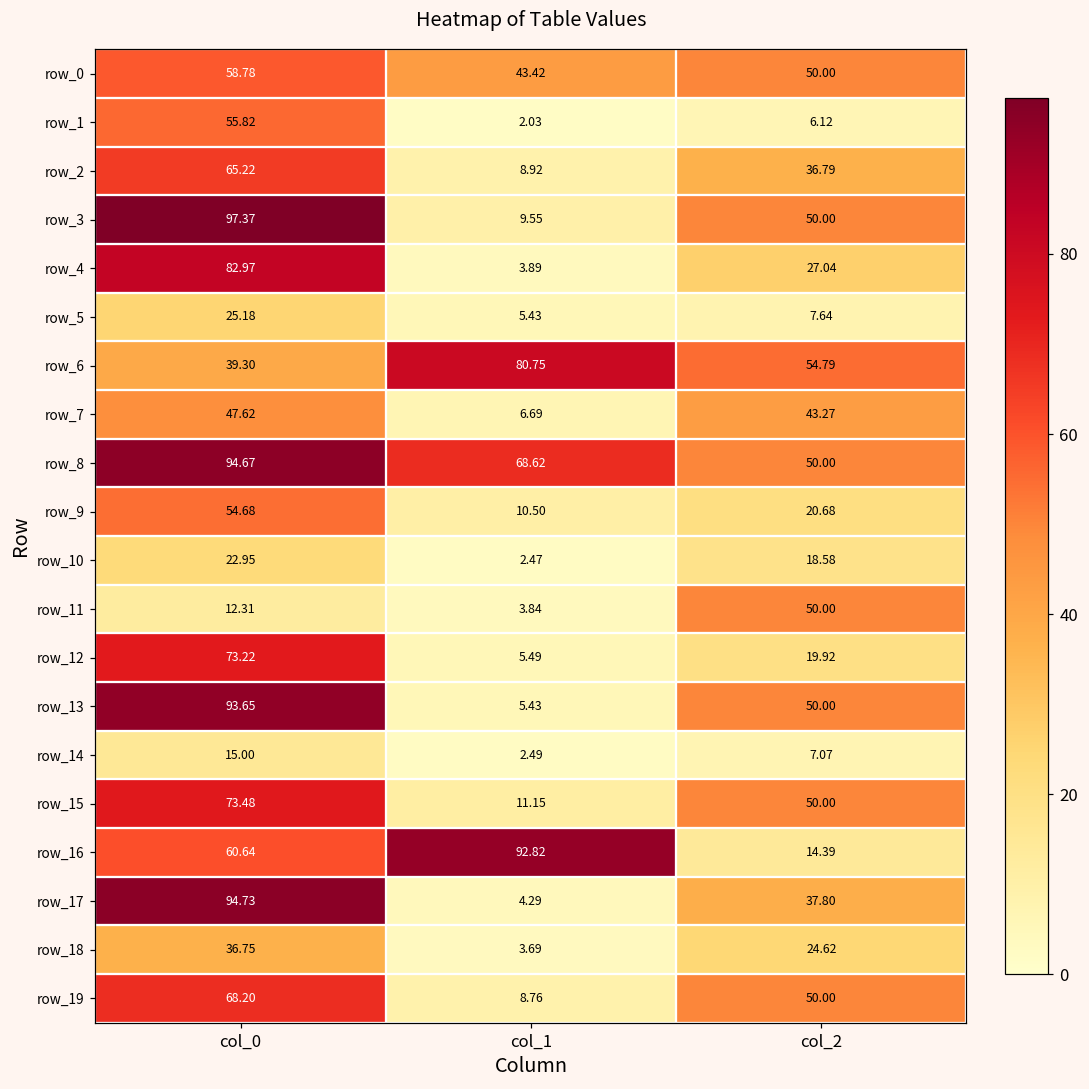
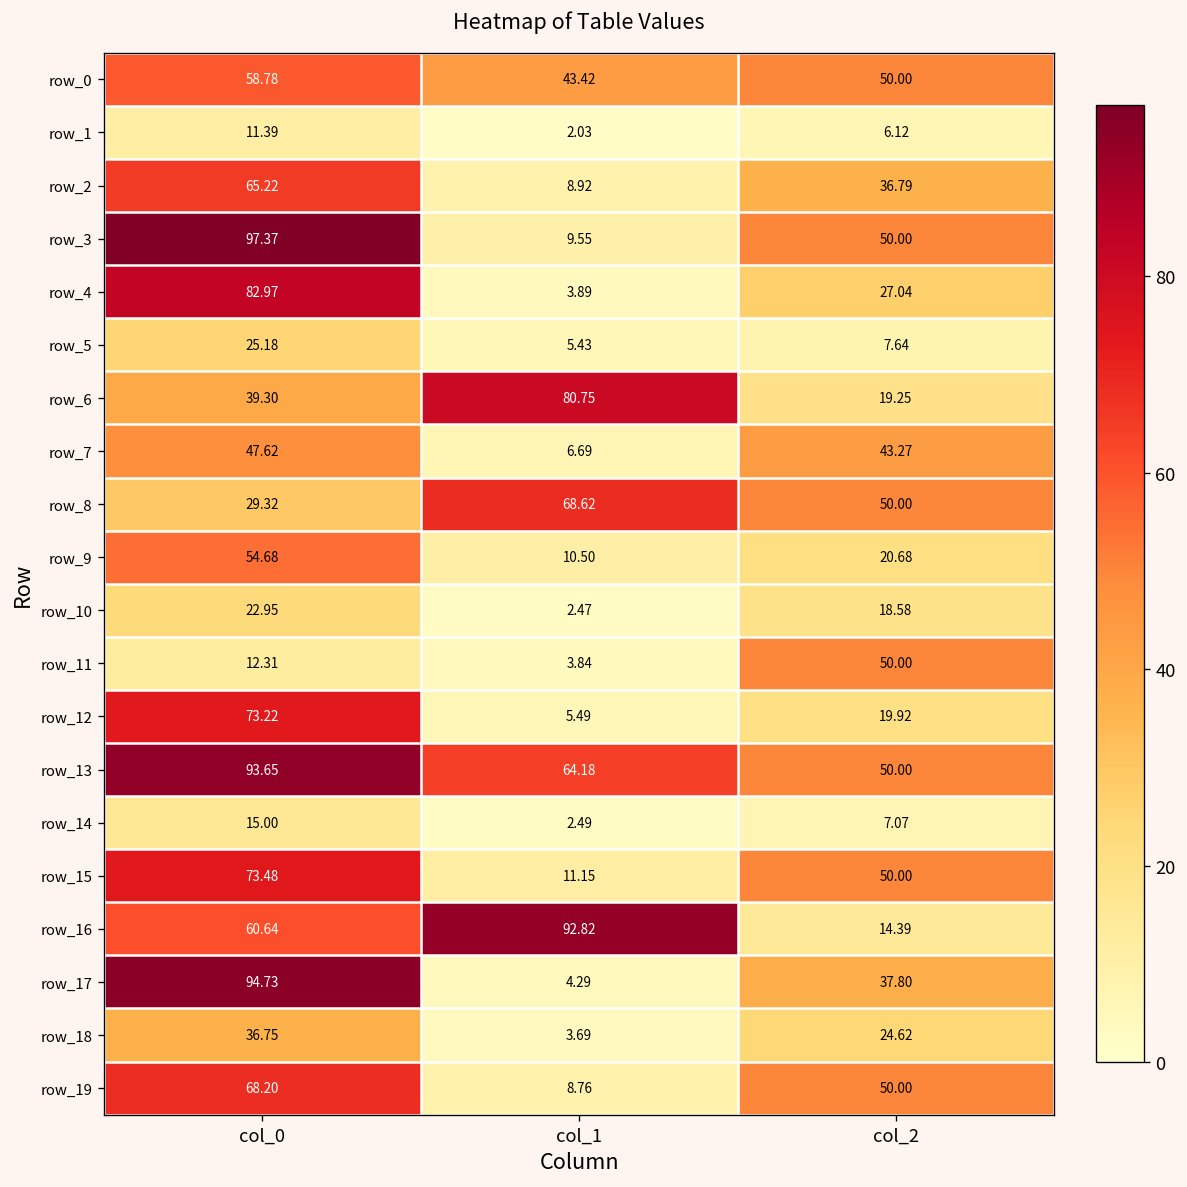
row_1, col_0: 55.82 -> 11.39
row_6, col_2: 54.79 -> 19.25
row_8, col_0: 94.67 -> 29.32
row_13, col_1: 5.43 -> 64.18
